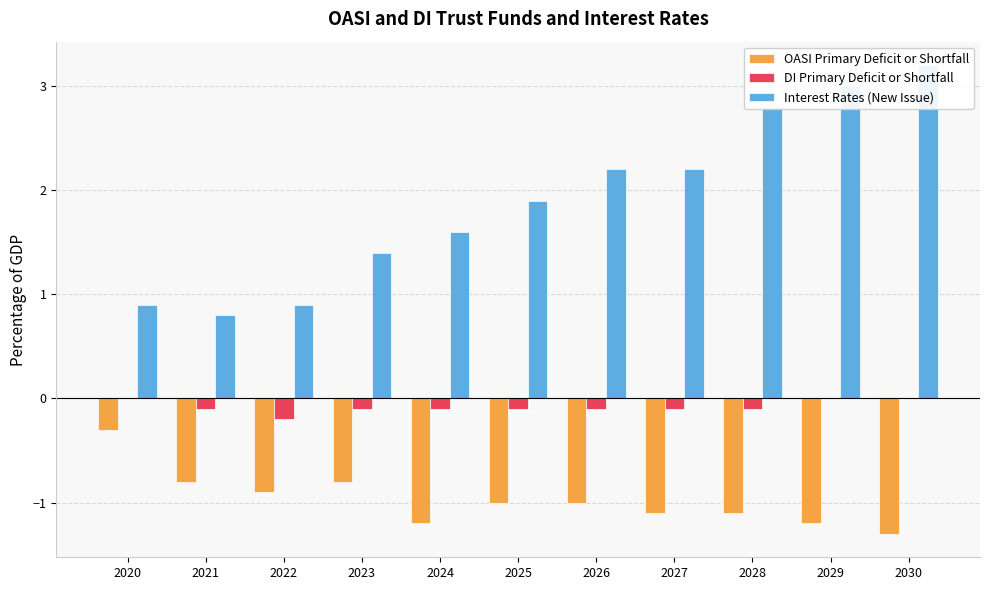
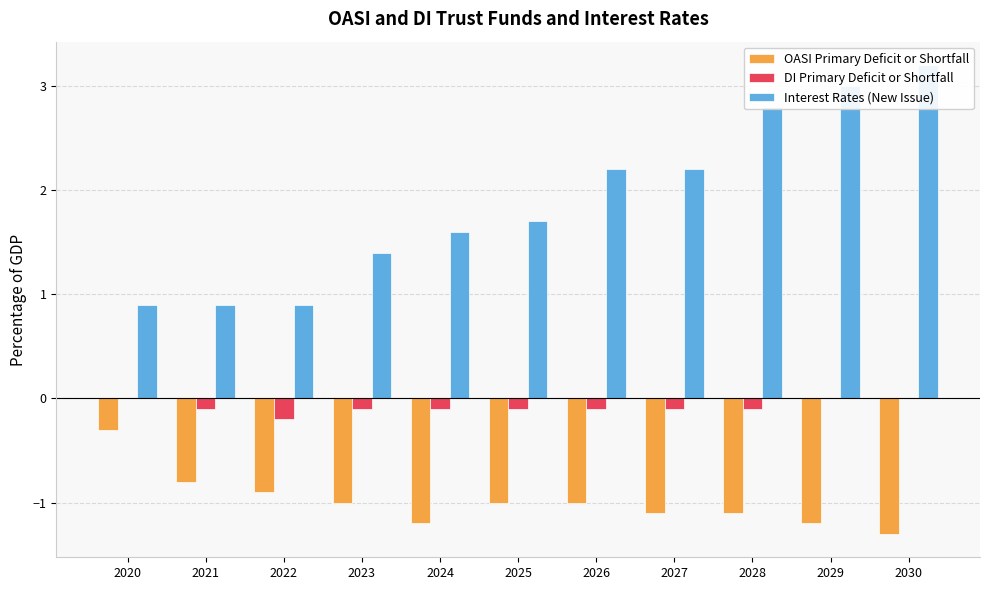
Interest Rates (New Issue), 2021: 0.8 -> 0.9
OASI Primary Deficit or Shortfall, 2023: -0.8 -> -1.0
Interest Rates (New Issue), 2025: 1.9 -> 1.7
